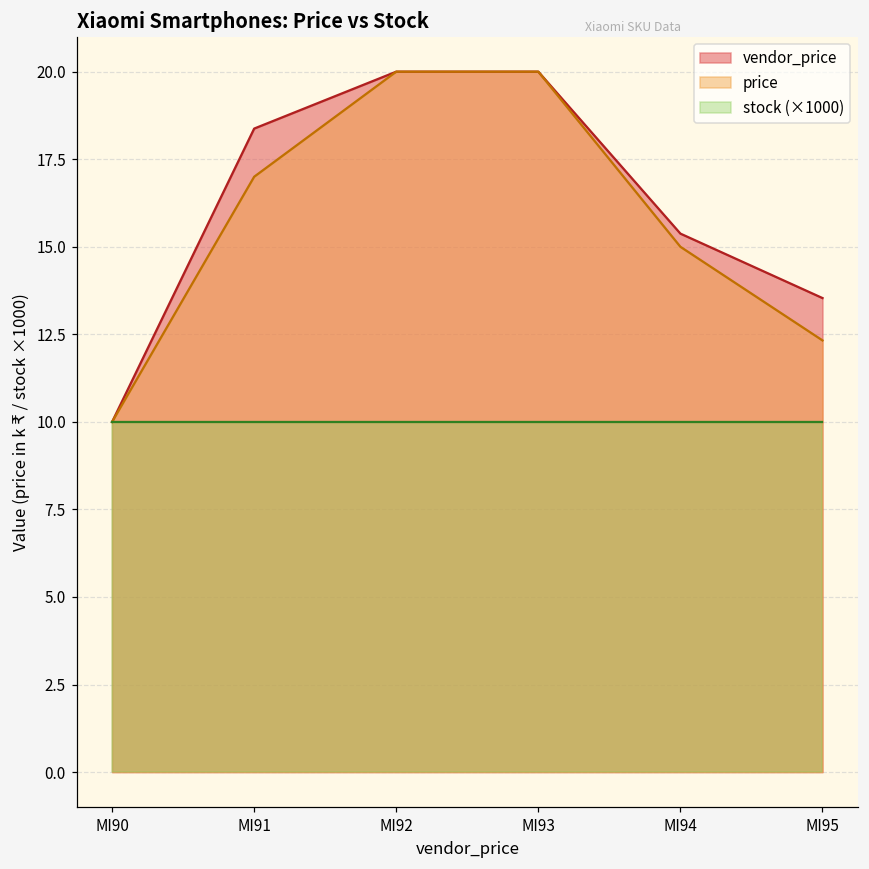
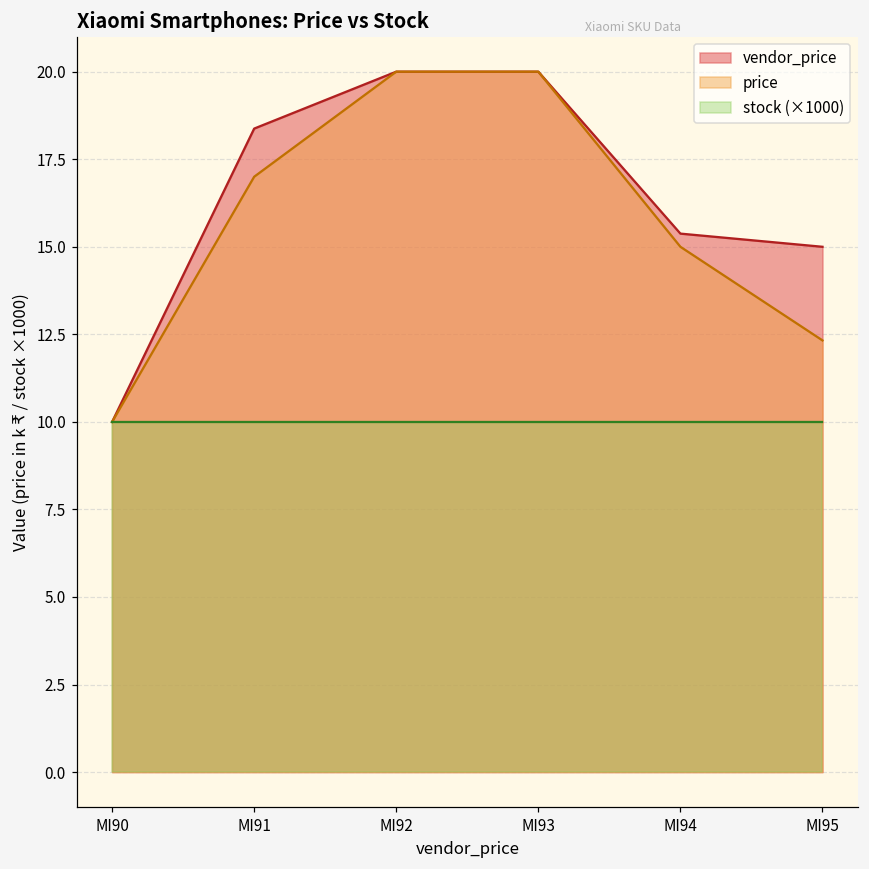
vendor_price, MI95: 13.5 -> 15.0
